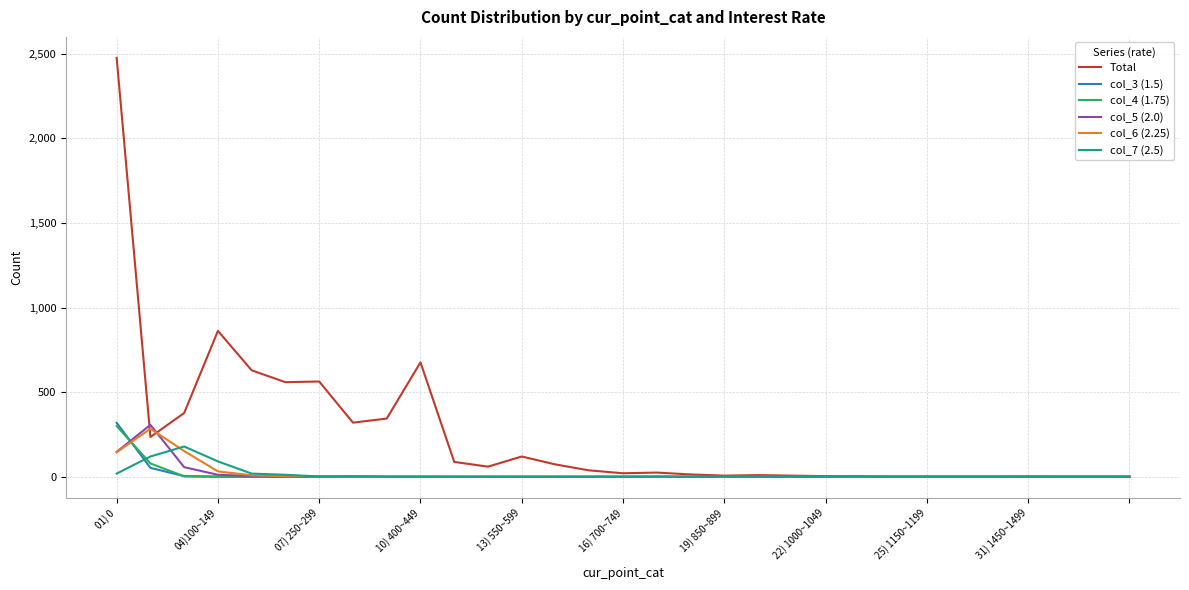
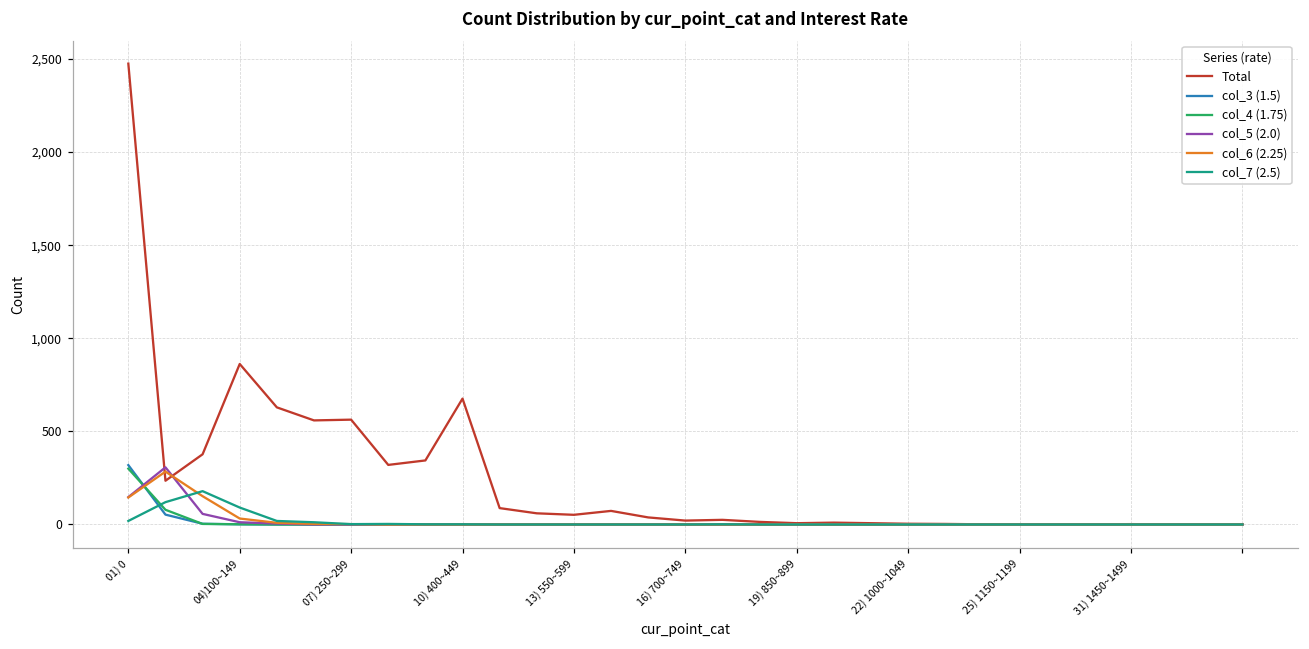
Total, 13) 550~599: 120 -> 50
